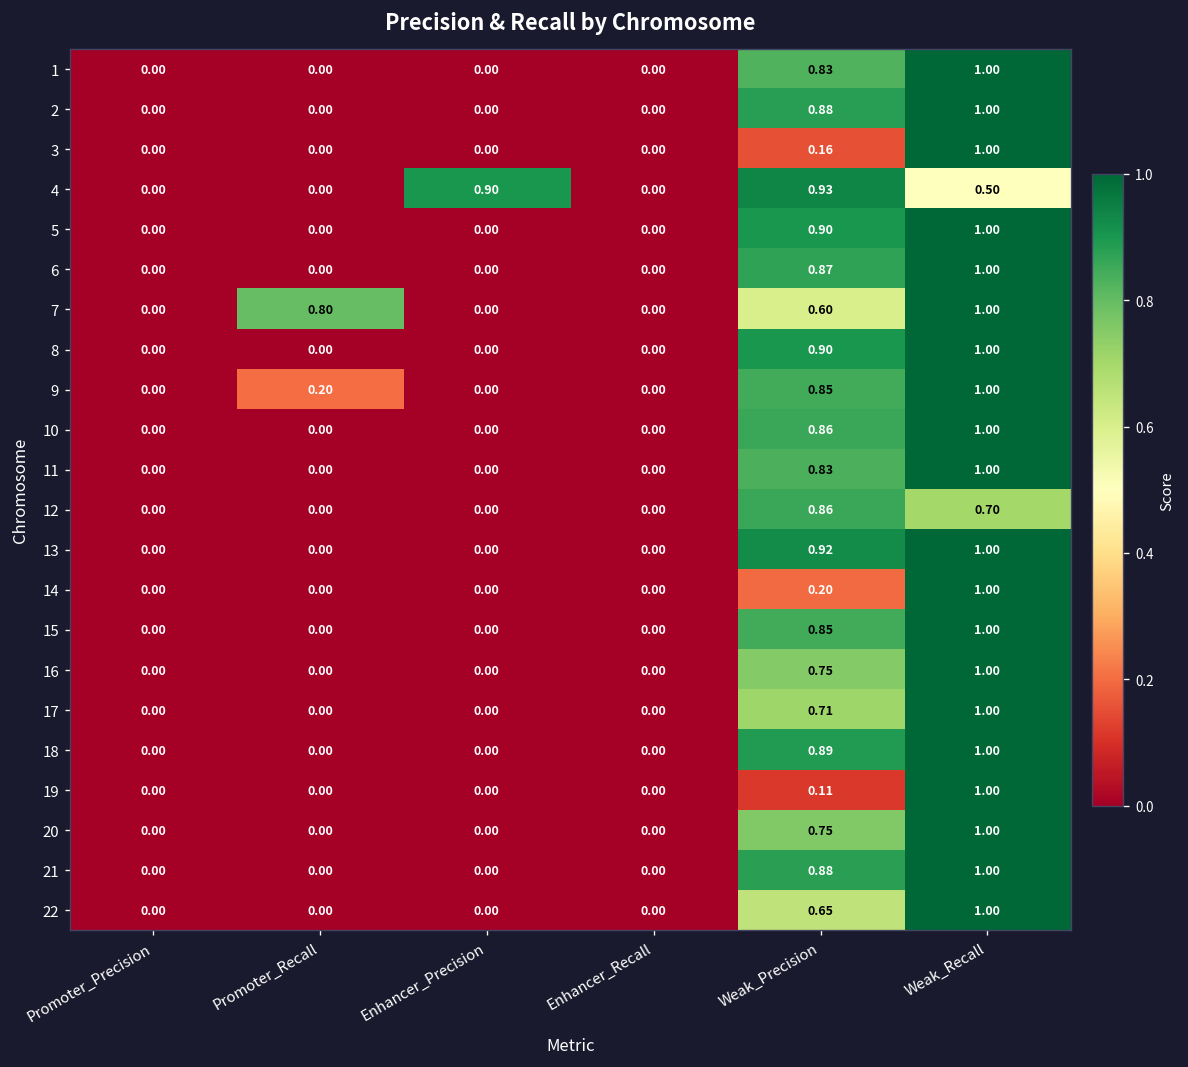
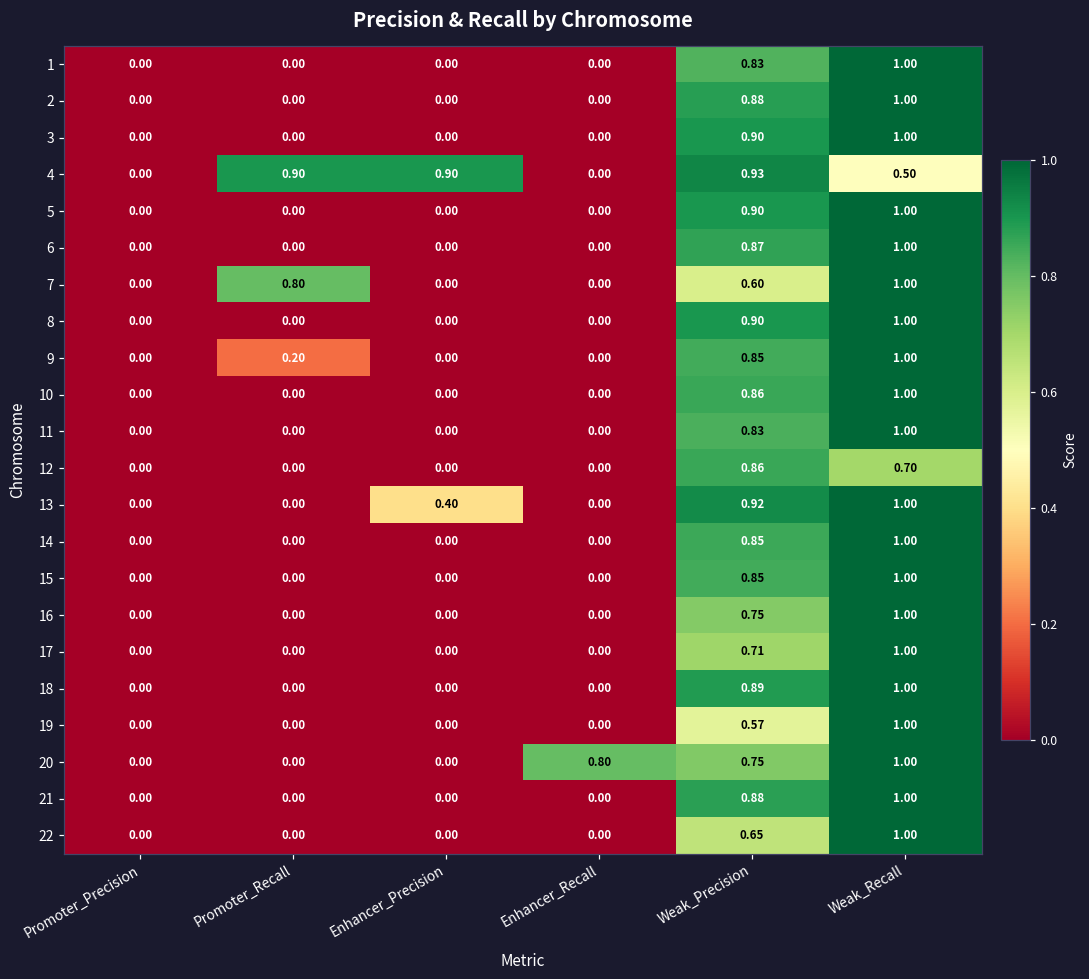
3, Weak_Precision: 0.16 -> 0.90
4, Promoter_Recall: 0.00 -> 0.90
13, Enhancer_Precision: 0.00 -> 0.40
14, Weak_Precision: 0.20 -> 0.85
19, Weak_Precision: 0.11 -> 0.57
20, Enhancer_Recall: 0.00 -> 0.80
